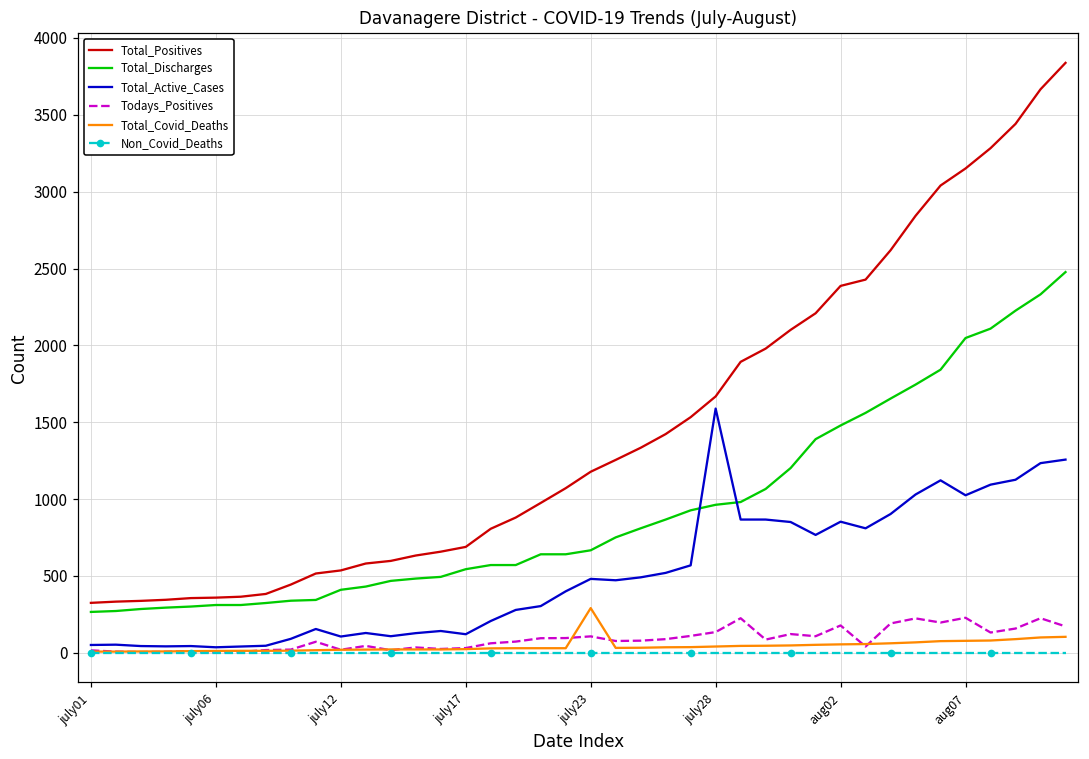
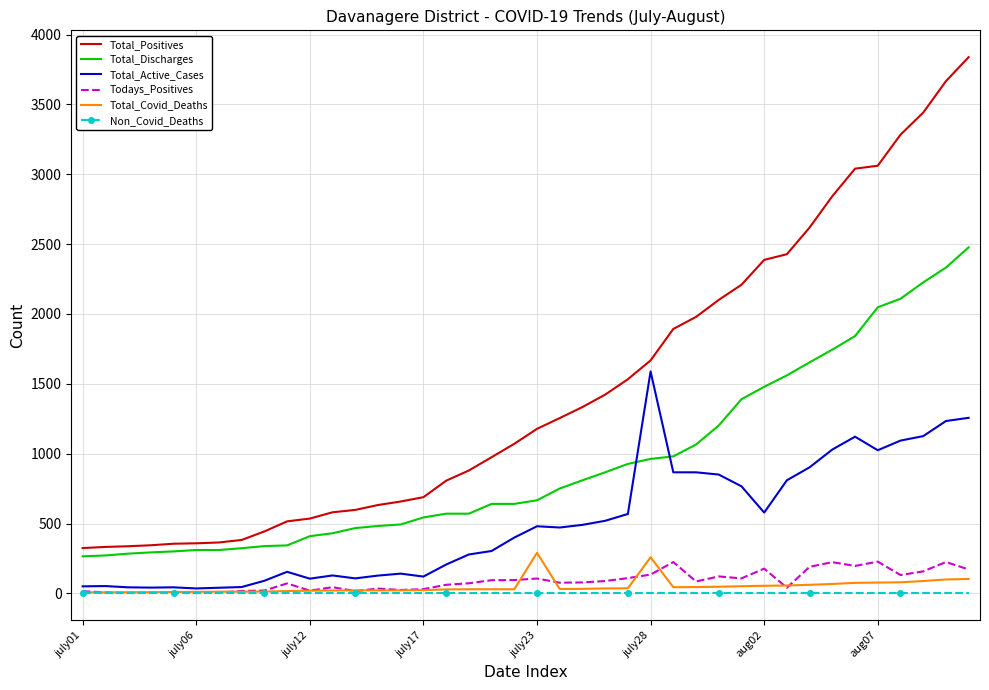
Total_Covid_Deaths, july28: 40 -> 260
Total_Active_Cases, aug02: 850 -> 580
Total_Positives, aug07: 3150 -> 3060
